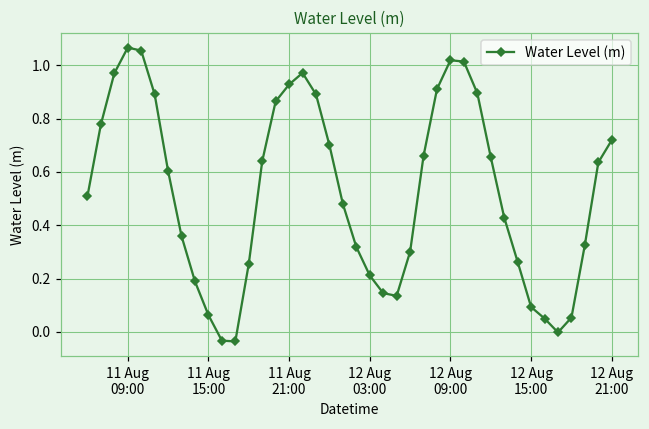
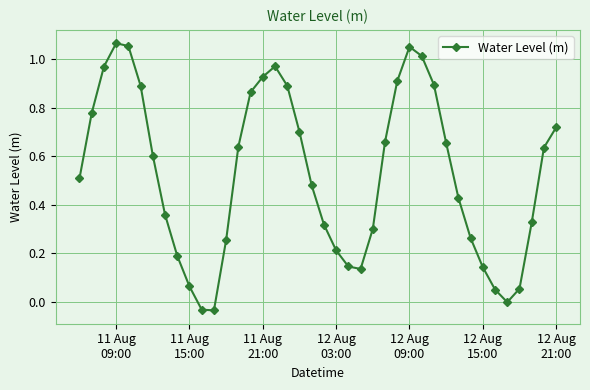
12 Aug 09:00: 1.02 -> 1.05
12 Aug 15:00: 0.09 -> 0.14
